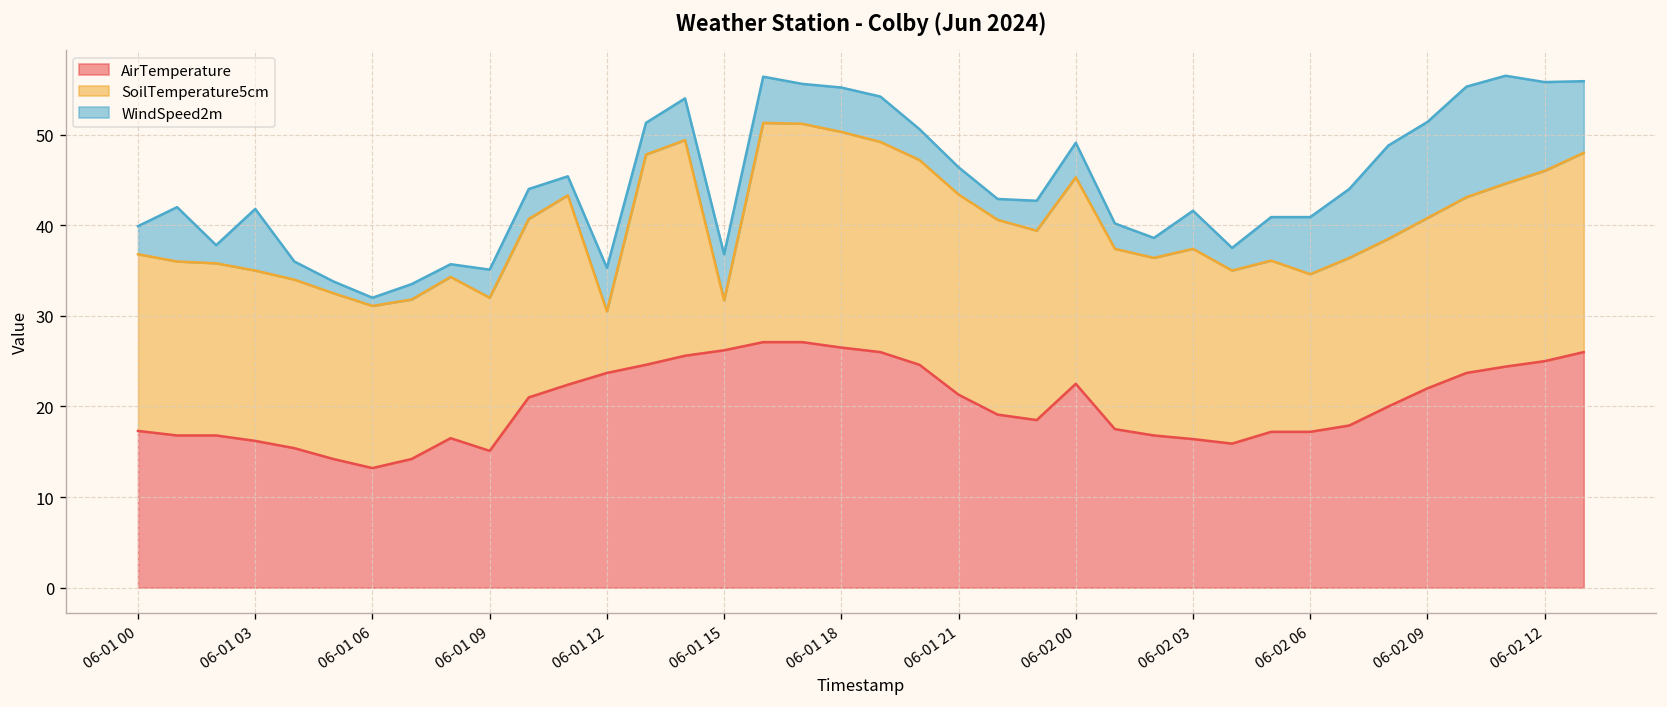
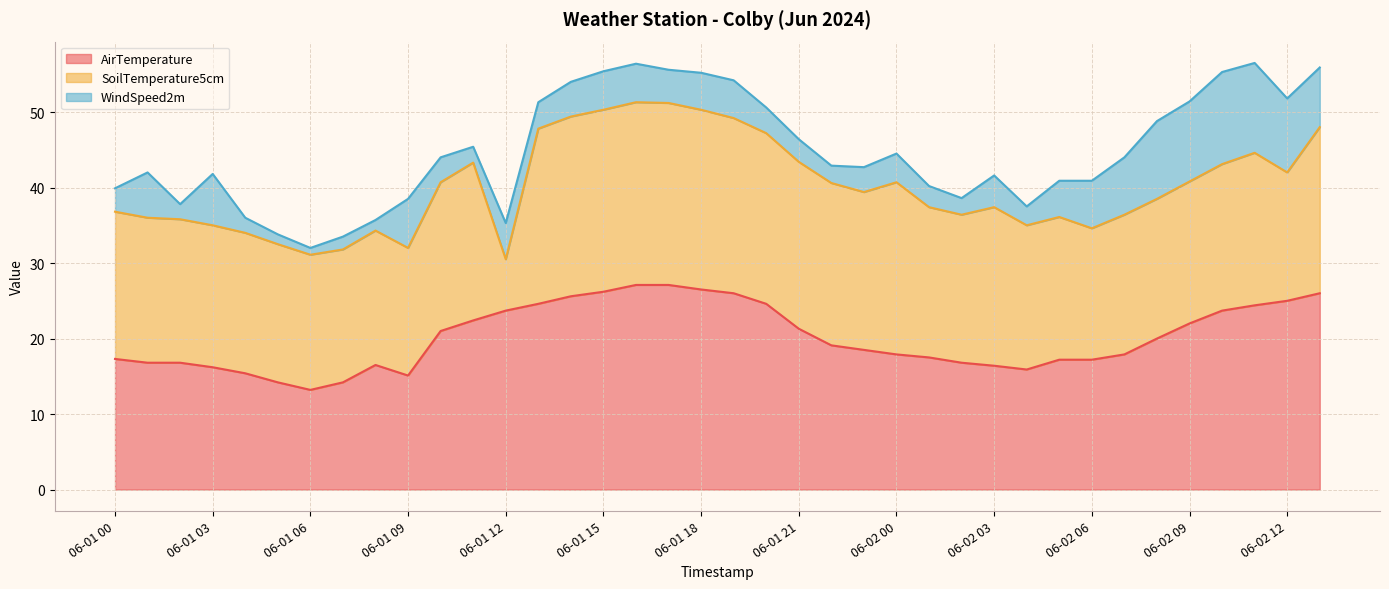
WindSpeed2m, 06-01 09: 3 -> 7
SoilTemperature5cm, 06-01 15: 6 -> 24
AirTemperature, 06-02 00: 23 -> 18
SoilTemperature5cm, 06-02 12: 21 -> 17
